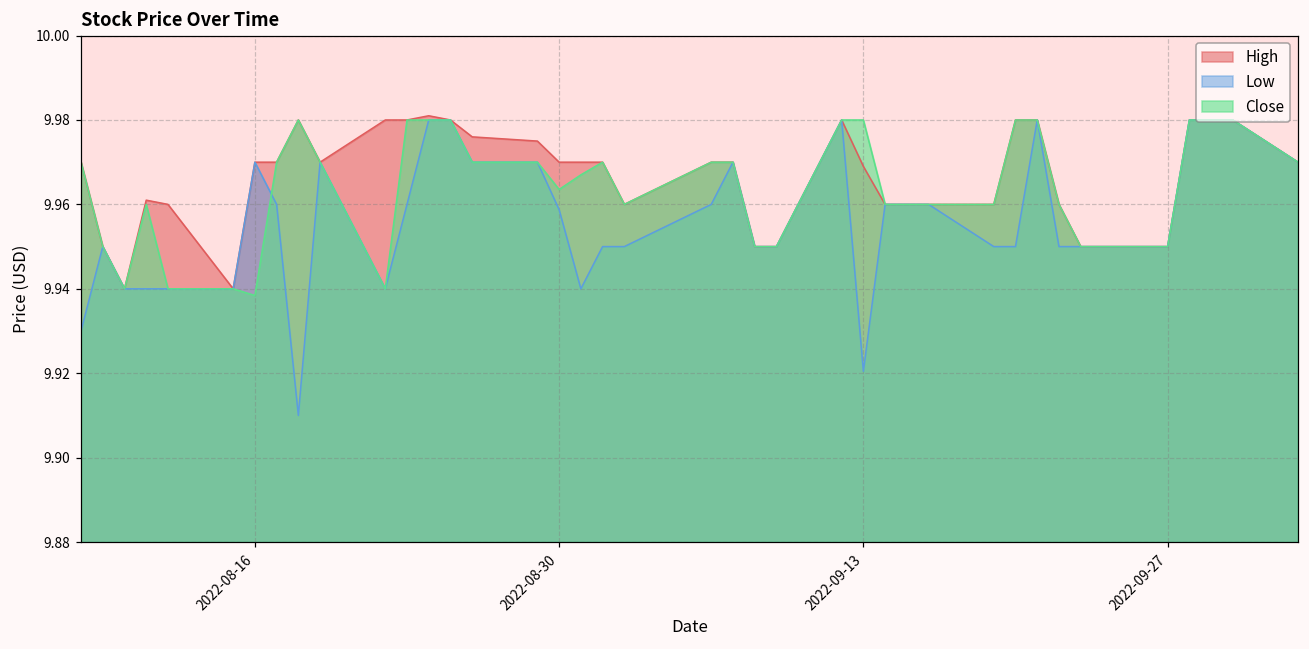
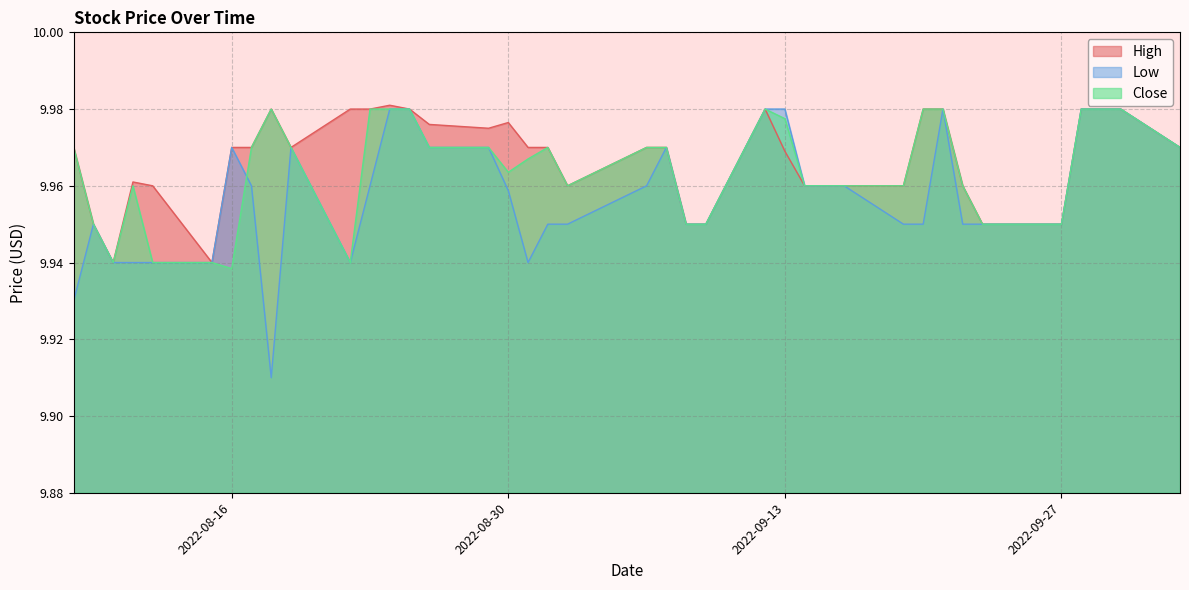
High, 2022-08-30: 9.970 -> 9.976
Low, 2022-09-13: 9.920 -> 9.980
Close, 2022-09-13: 9.980 -> 9.977
